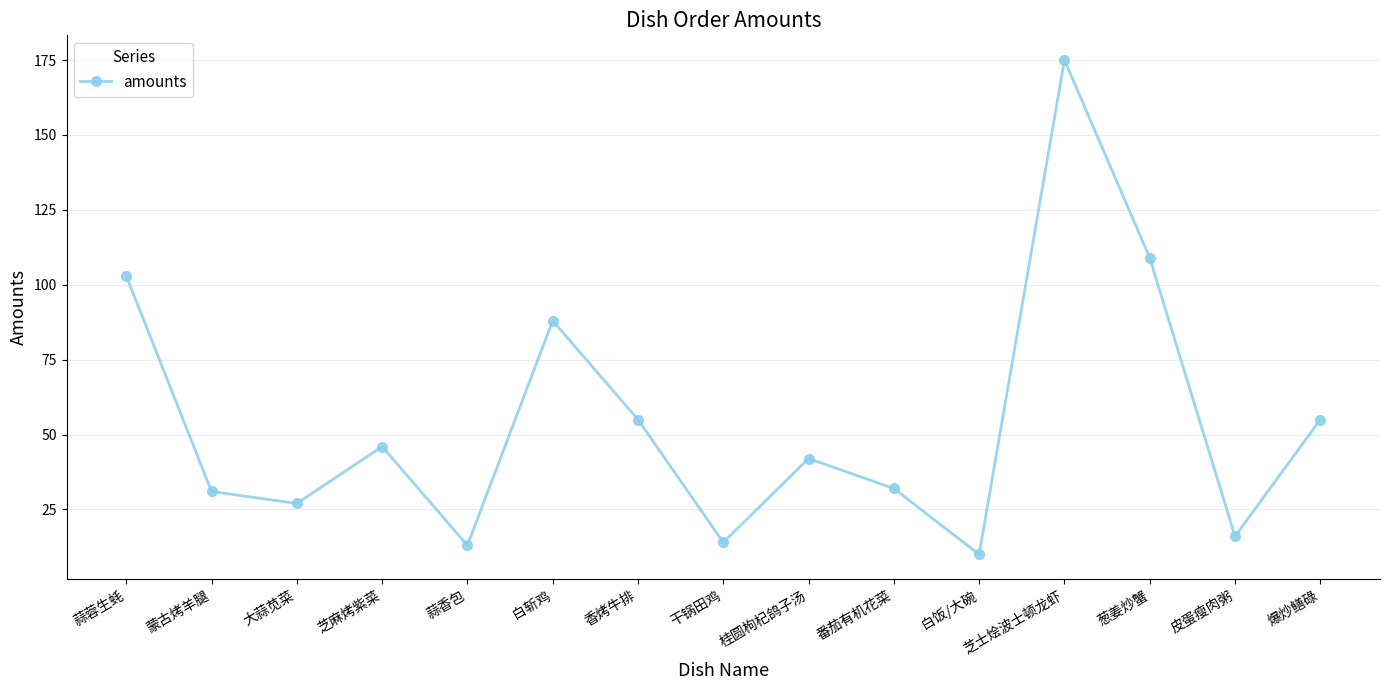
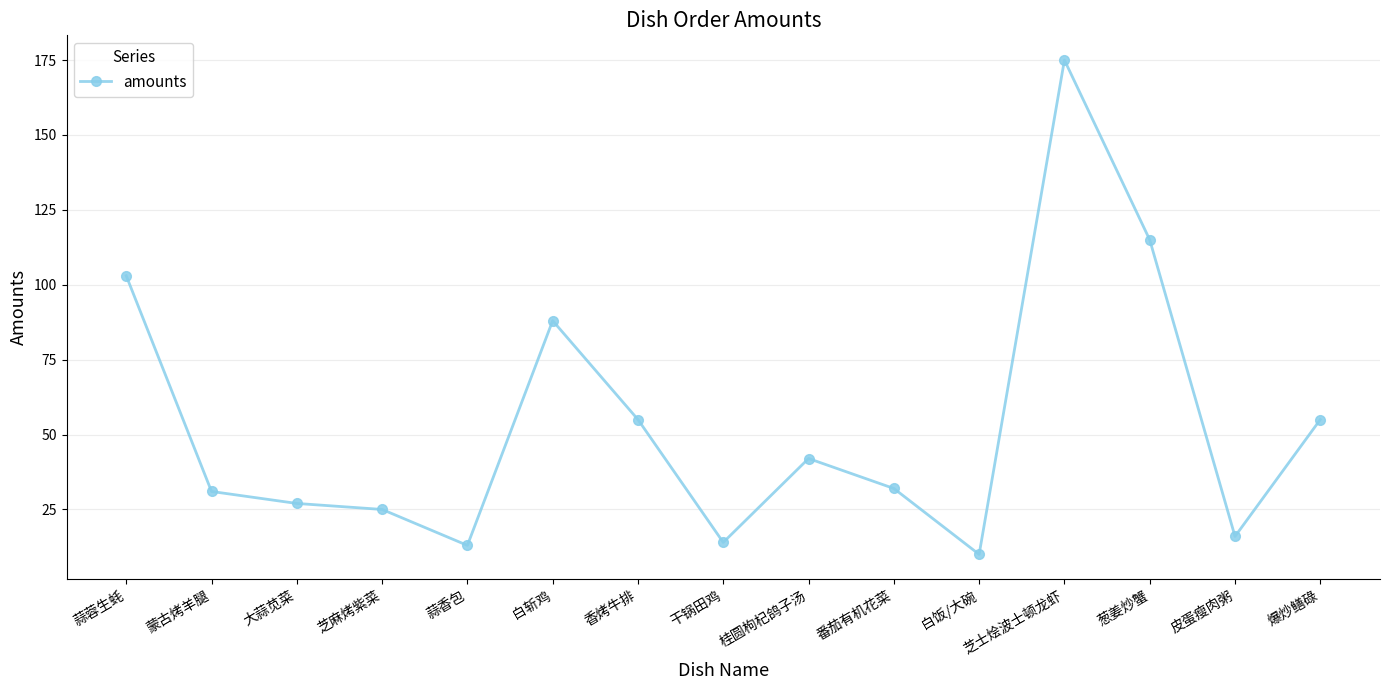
芝麻烤紫菜: 46 -> 25
葱姜炒蟹: 109 -> 115
